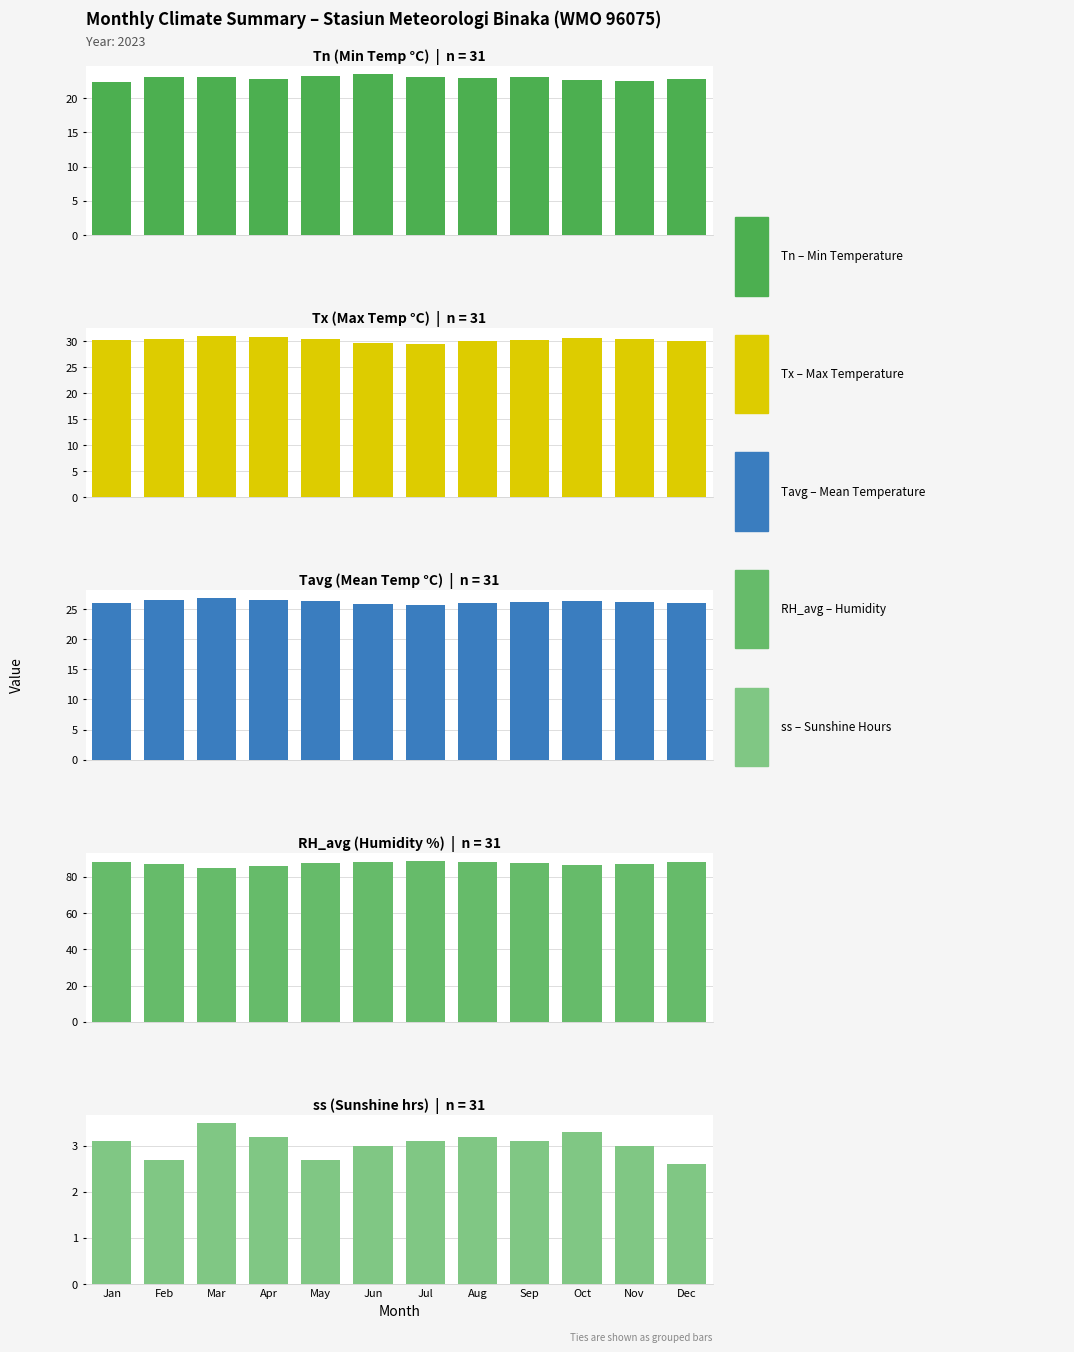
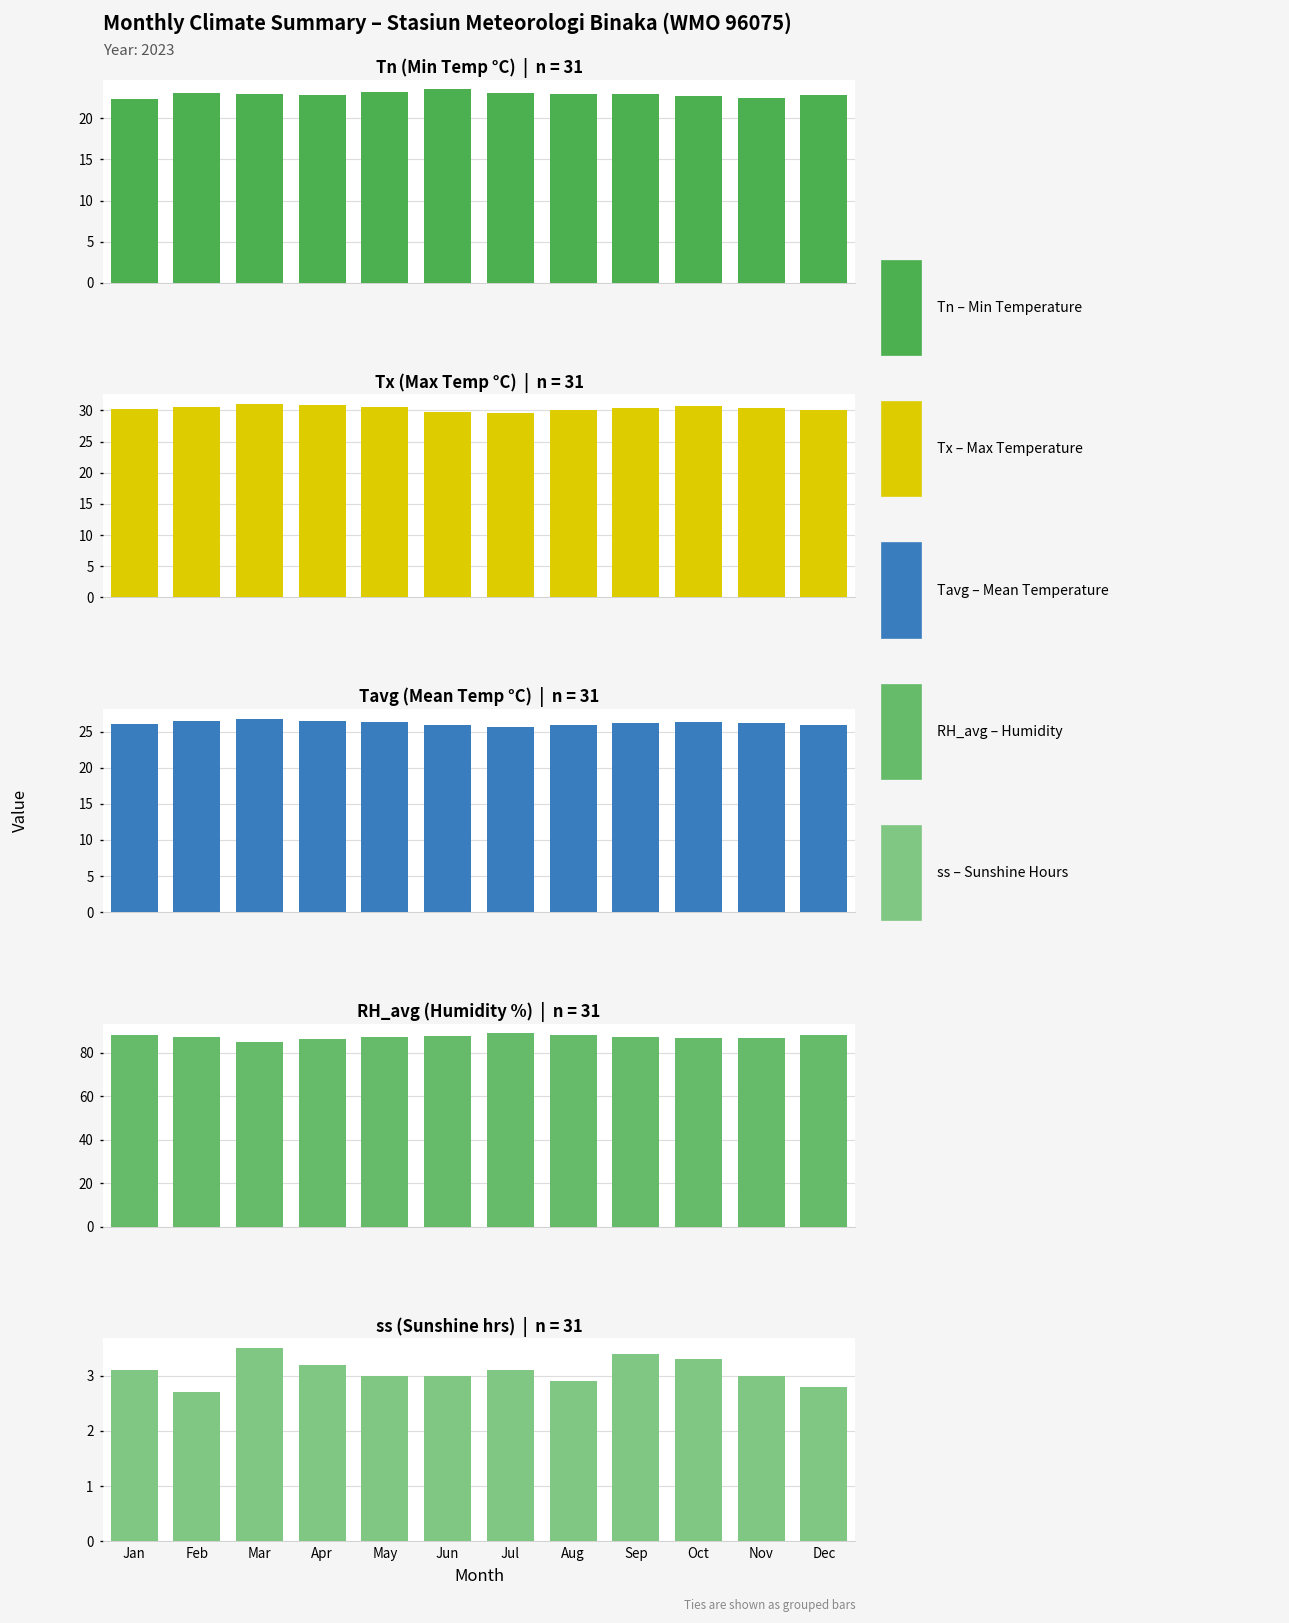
ss (Sunshine hrs) | n = 31, May: 2.7 -> 3.0
ss (Sunshine hrs) | n = 31, Aug: 3.2 -> 2.9
ss (Sunshine hrs) | n = 31, Sep: 3.1 -> 3.4
ss (Sunshine hrs) | n = 31, Dec: 2.6 -> 2.8
